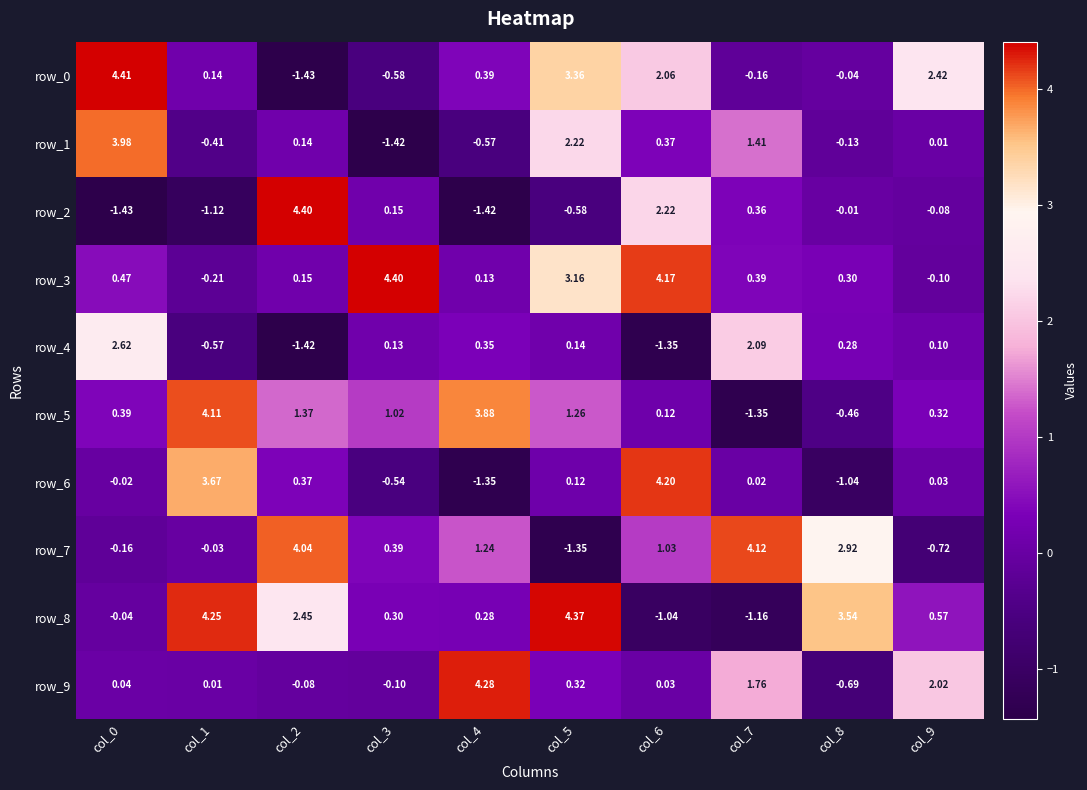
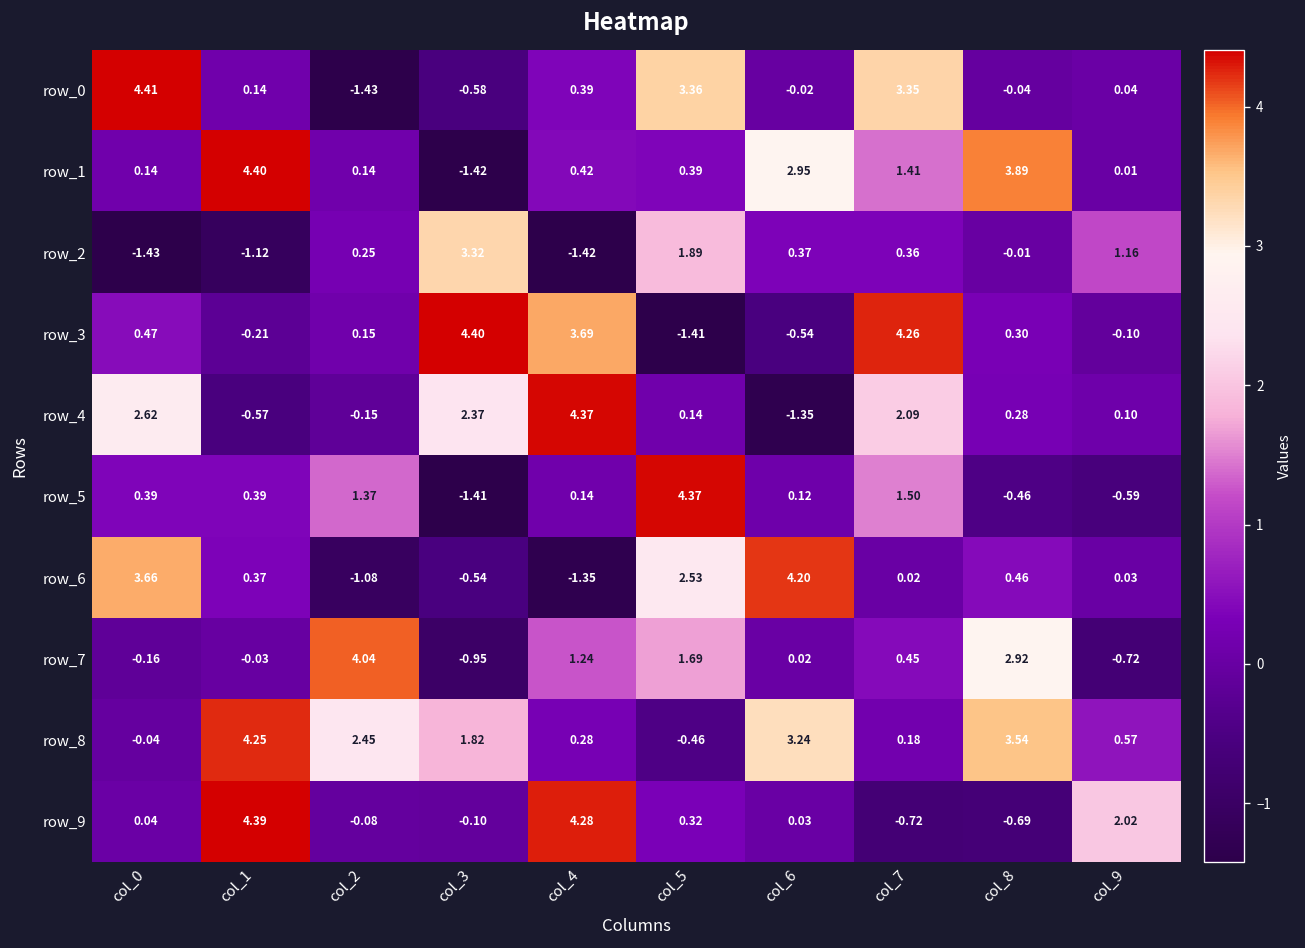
row_0, col_6: 2.06 -> -0.02
row_0, col_7: -0.16 -> 3.35
row_0, col_9: 2.42 -> 0.04
row_1, col_0: 3.98 -> 0.14
row_1, col_1: -0.41 -> 4.40
row_1, col_4: -0.57 -> 0.42
row_1, col_5: 2.22 -> 0.39
row_1, col_6: 0.37 -> 2.95
row_1, col_8: -0.13 -> 3.89
row_2, col_2: 4.40 -> 0.25
row_2, col_3: 0.15 -> 3.32
row_2, col_5: -0.58 -> 1.89
row_2, col_6: 2.22 -> 0.37
row_2, col_9: -0.08 -> 1.16
row_3, col_4: 0.13 -> 3.69
row_3, col_5: 3.16 -> -1.41
row_3, col_6: 4.17 -> -0.54
row_3, col_7: 0.39 -> 4.26
row_4, col_2: -1.42 -> -0.15
row_4, col_3: 0.13 -> 2.37
row_4, col_4: 0.35 -> 4.37
row_5, col_1: 4.11 -> 0.39
row_5, col_3: 1.02 -> -1.41
row_5, col_4: 3.88 -> 0.14
row_5, col_5: 1.26 -> 4.37
row_5, col_7: -1.35 -> 1.50
row_5, col_9: 0.32 -> -0.59
row_6, col_0: -0.02 -> 3.66
row_6, col_1: 3.67 -> 0.37
row_6, col_2: 0.37 -> -1.08
row_6, col_5: 0.12 -> 2.53
row_6, col_8: -1.04 -> 0.46
row_7, col_3: 0.39 -> -0.95
row_7, col_5: -1.35 -> 1.69
row_7, col_6: 1.03 -> 0.02
row_7, col_7: 4.12 -> 0.45
row_8, col_3: 0.30 -> 1.82
row_8, col_5: 4.37 -> -0.46
row_8, col_6: -1.04 -> 3.24
row_8, col_7: -1.16 -> 0.18
row_9, col_1: 0.01 -> 4.39
row_9, col_7: 1.76 -> -0.72
